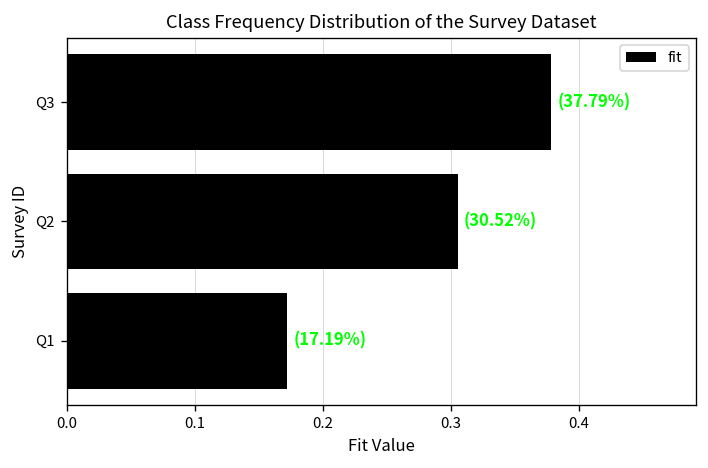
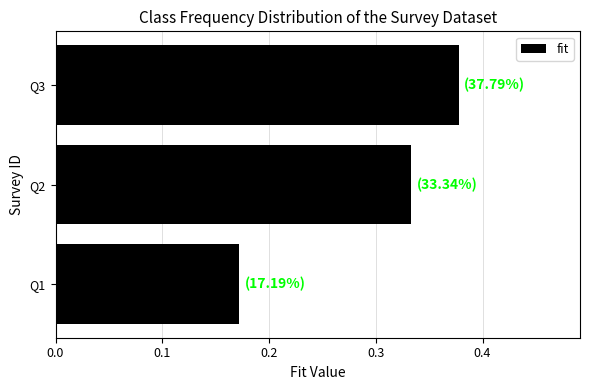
Q2: (30.52%) -> (33.34%)
